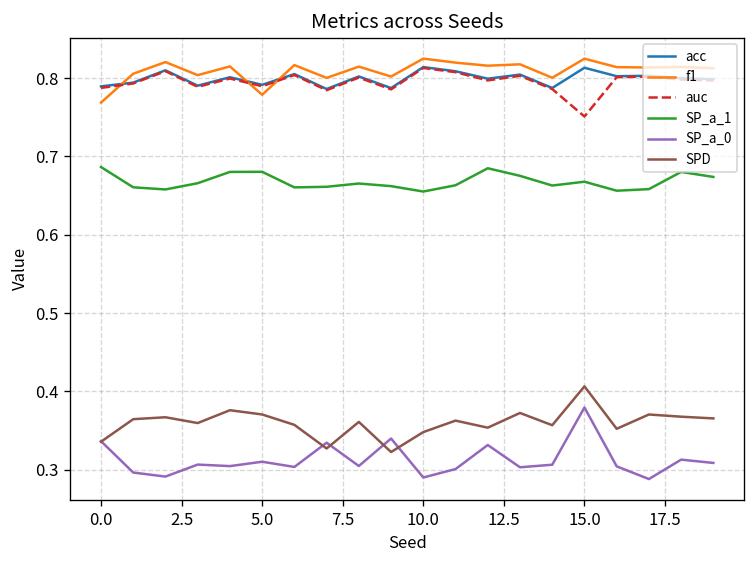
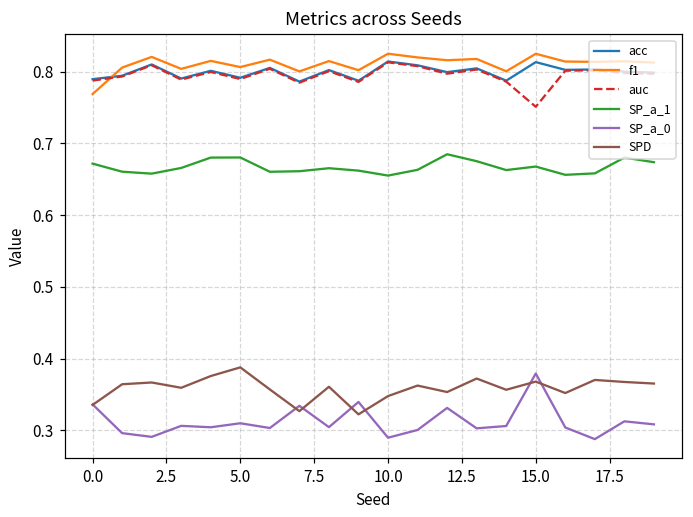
SP_a_1, 0.0: 0.69 -> 0.67
f1, 5.0: 0.78 -> 0.81
SPD, 5.0: 0.37 -> 0.39
SPD, 15.0: 0.41 -> 0.37
